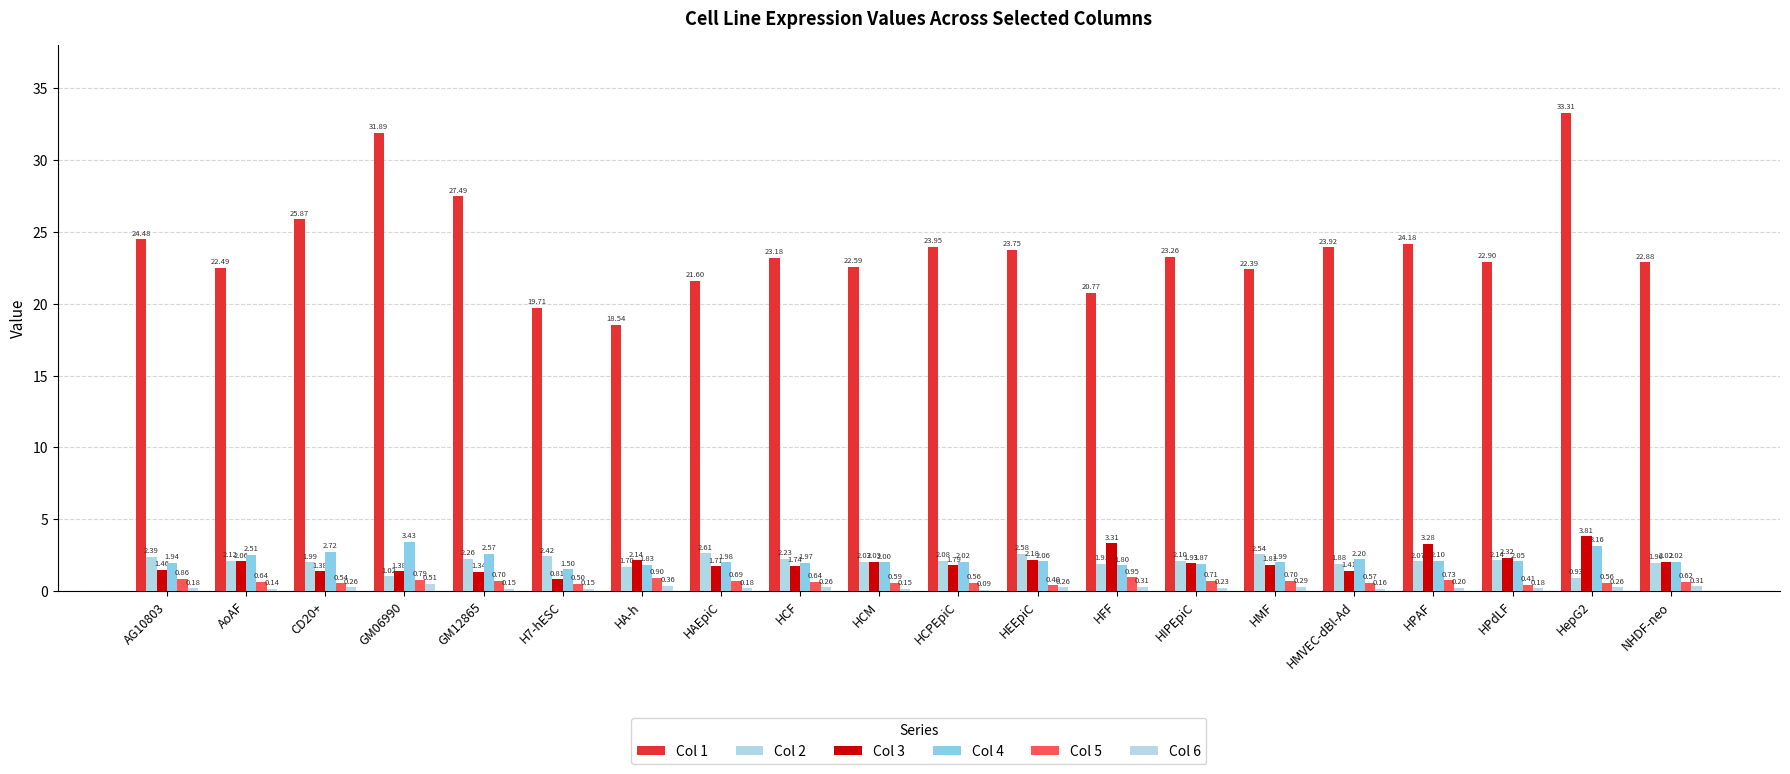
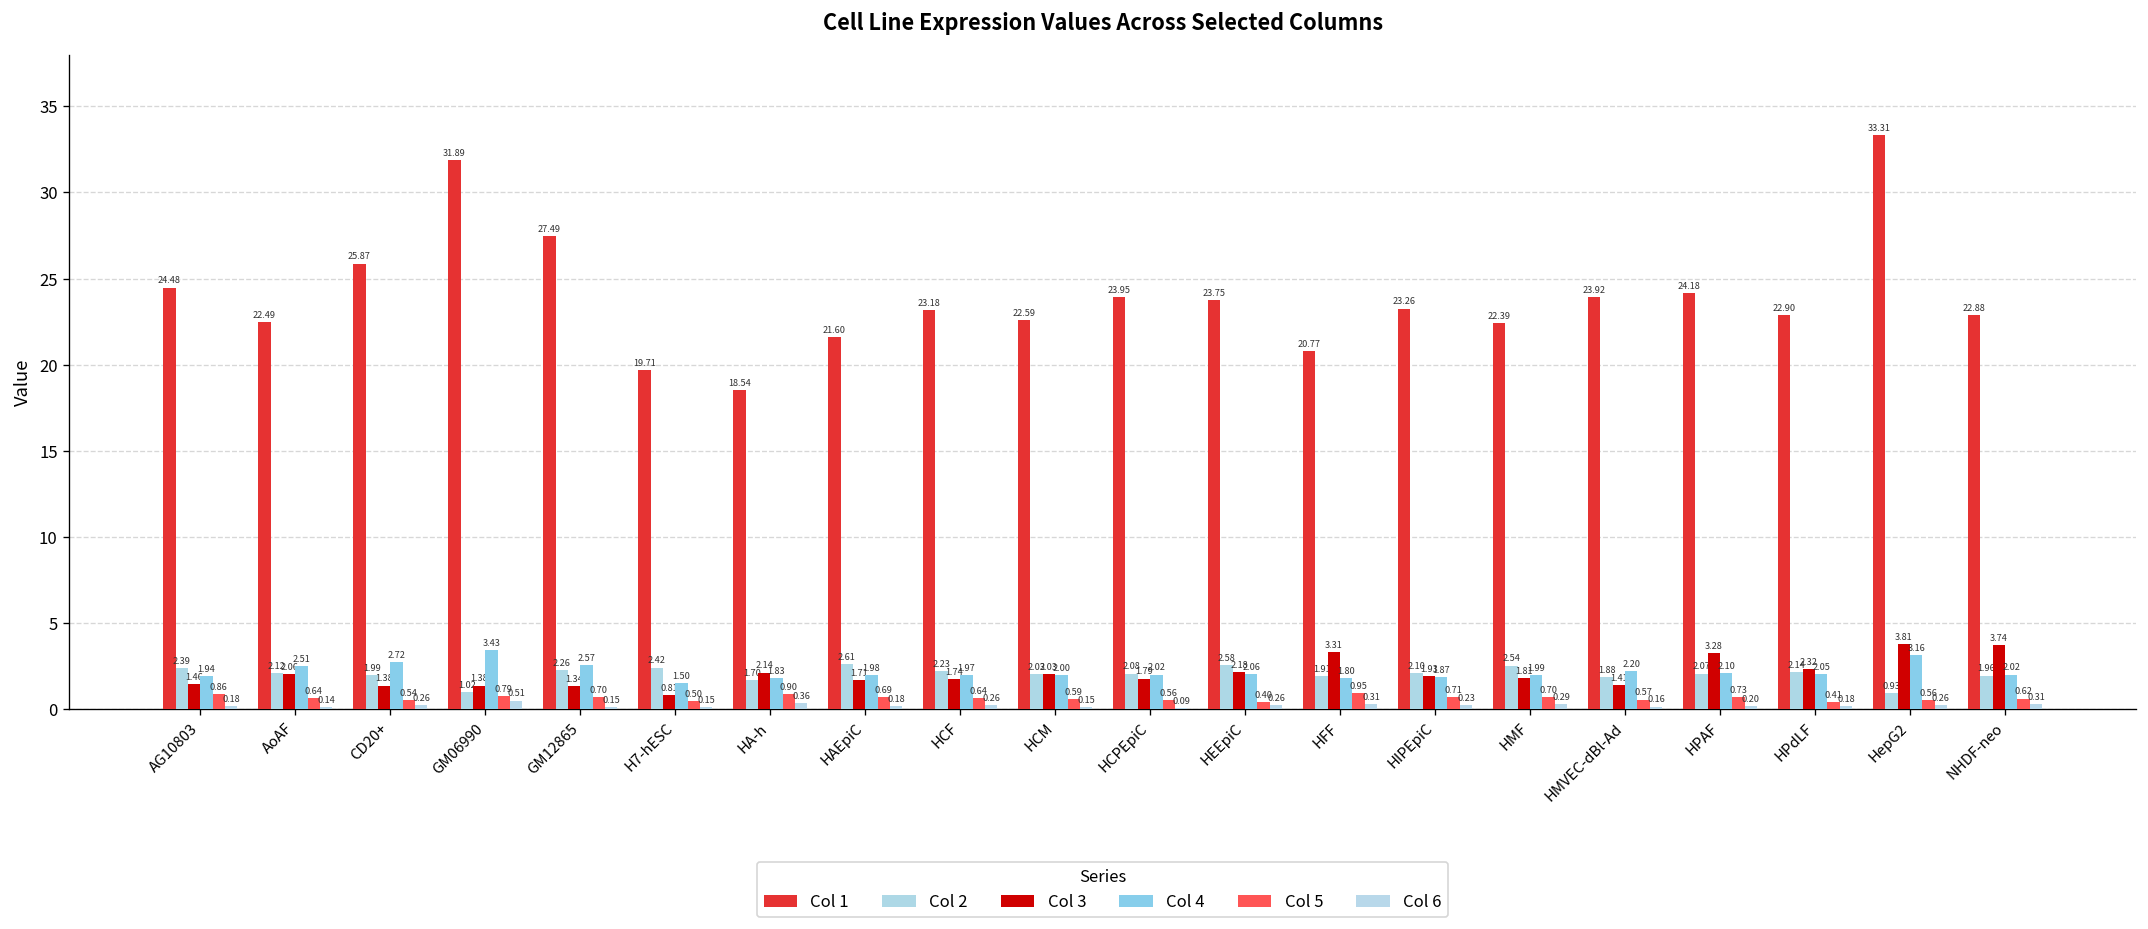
Col 3, NHDF-neo: 2.02 -> 3.74
